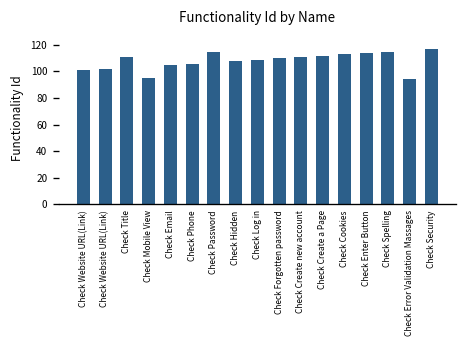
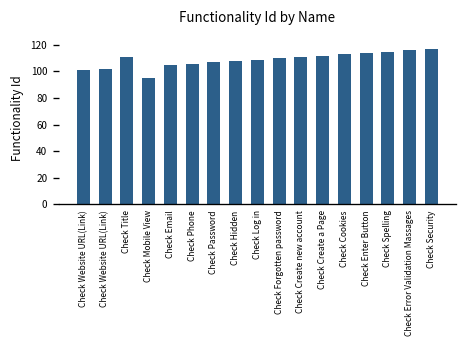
Check Password: 115 -> 107
Check Error Validation Massages: 94 -> 116
